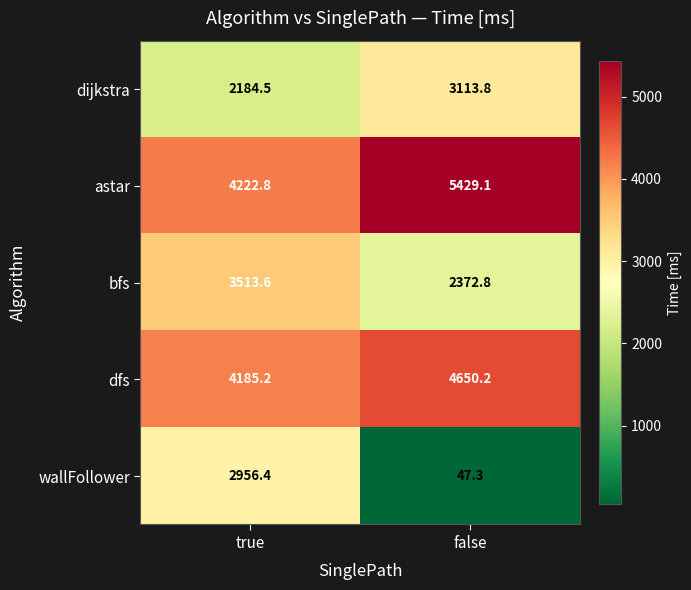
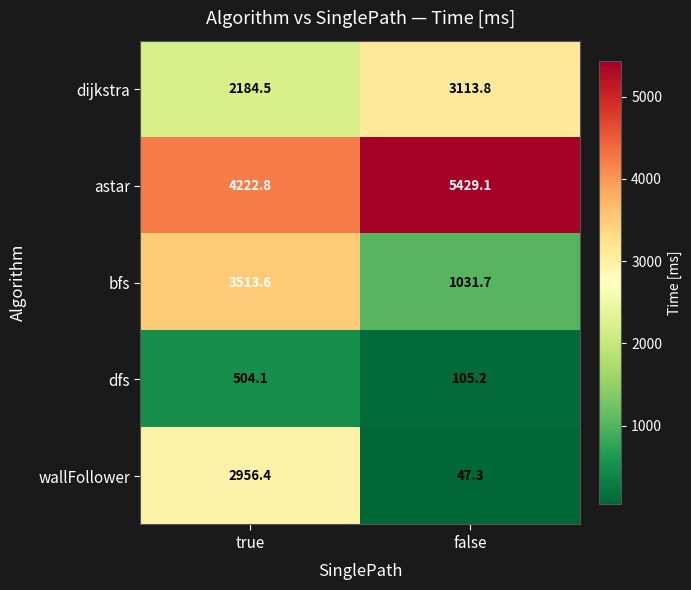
bfs, false: 2372.8 -> 1031.7
dfs, true: 4185.2 -> 504.1
dfs, false: 4650.2 -> 105.2
